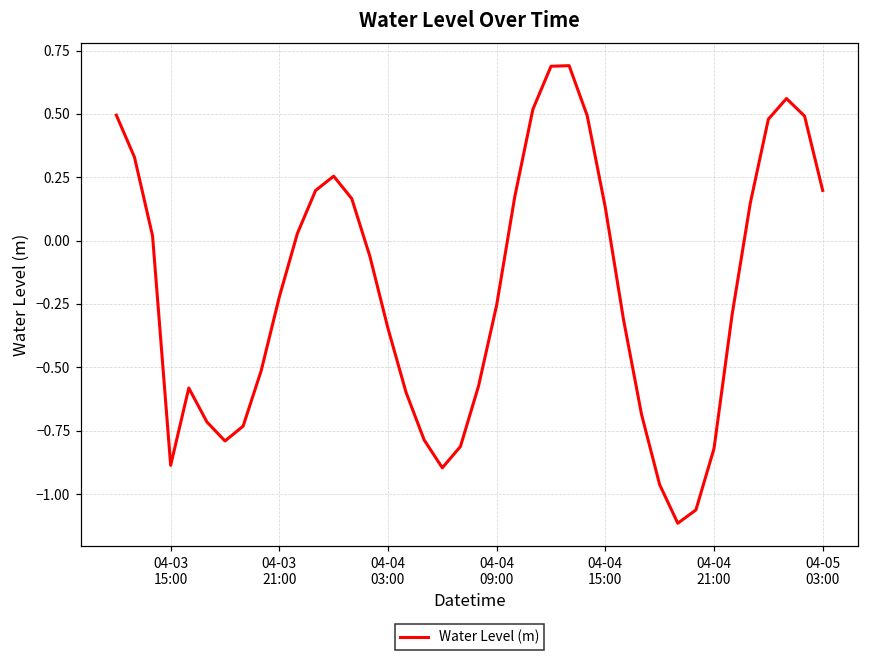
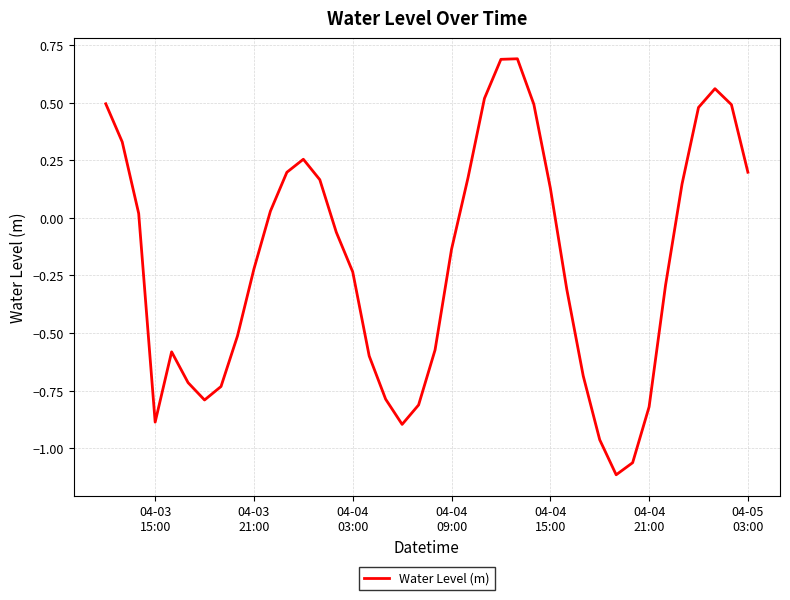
04-04 03:00: -0.35 -> -0.23
04-04 09:00: -0.25 -> -0.14
